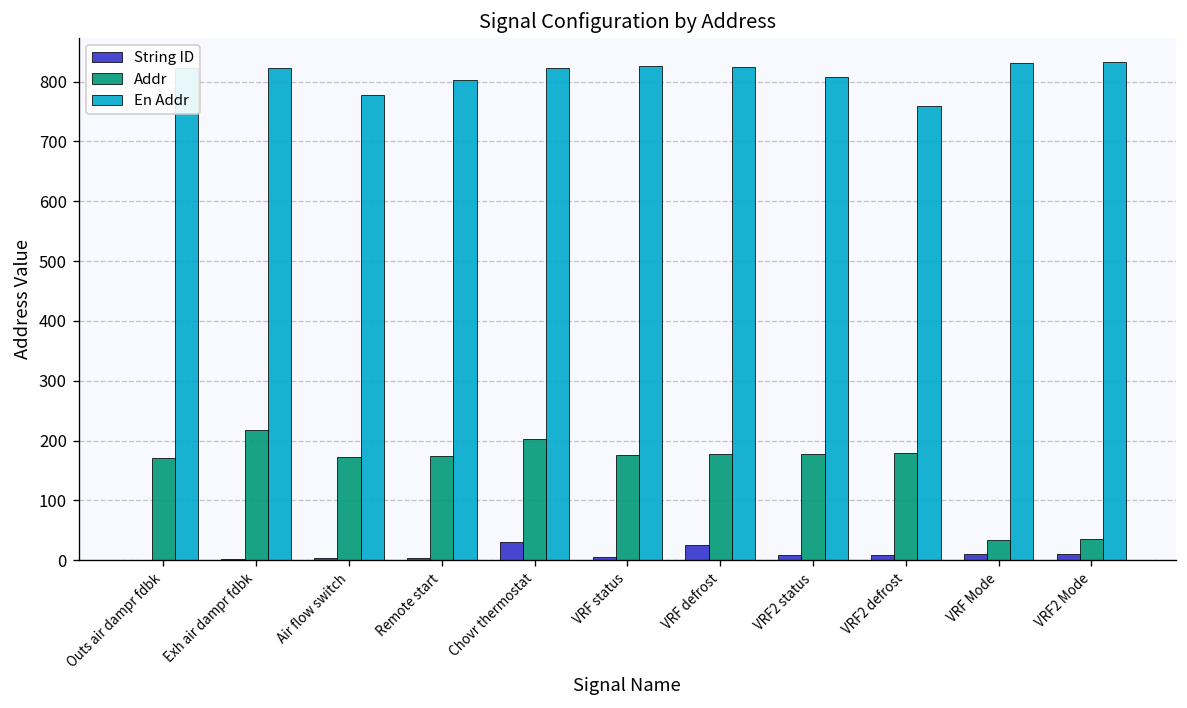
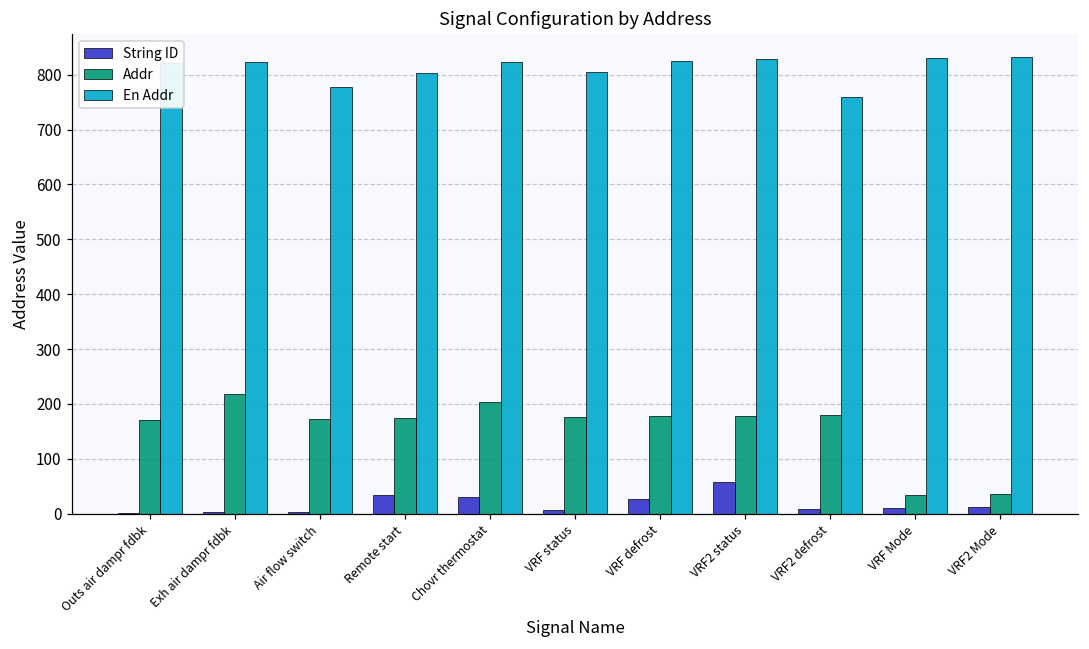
String ID, Remote start: 0 -> 30
En Addr, VRF status: 830 -> 810
String ID, VRF2 status: 10 -> 60
En Addr, VRF2 status: 810 -> 830
